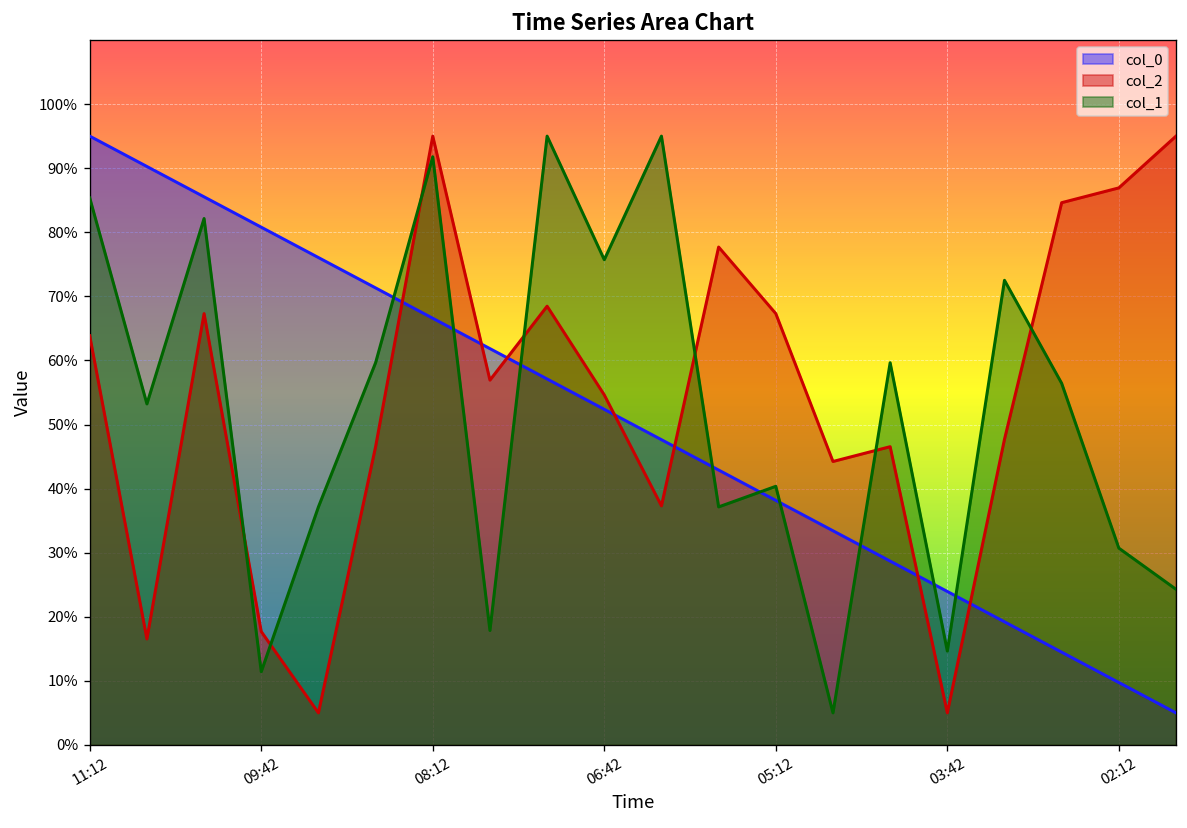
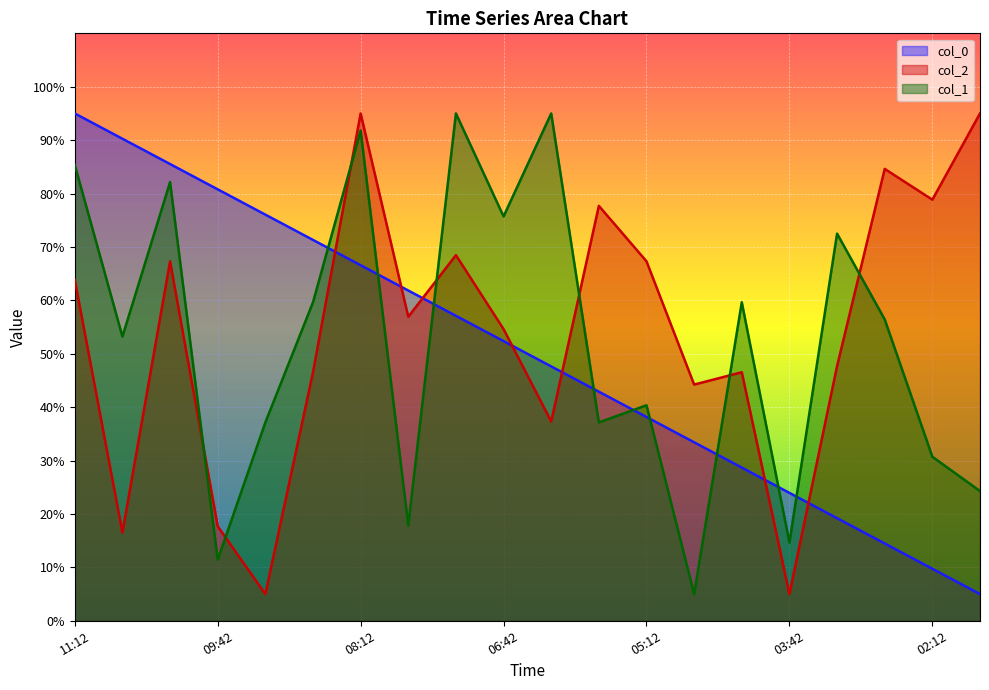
col_2, 02:12: 87% -> 79%
